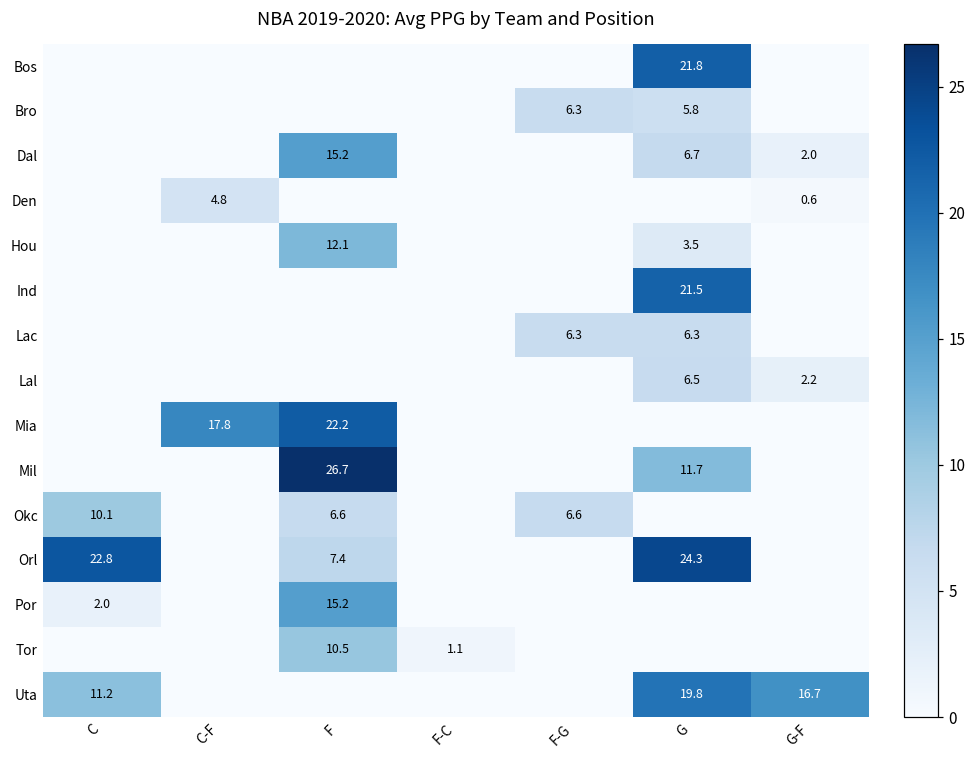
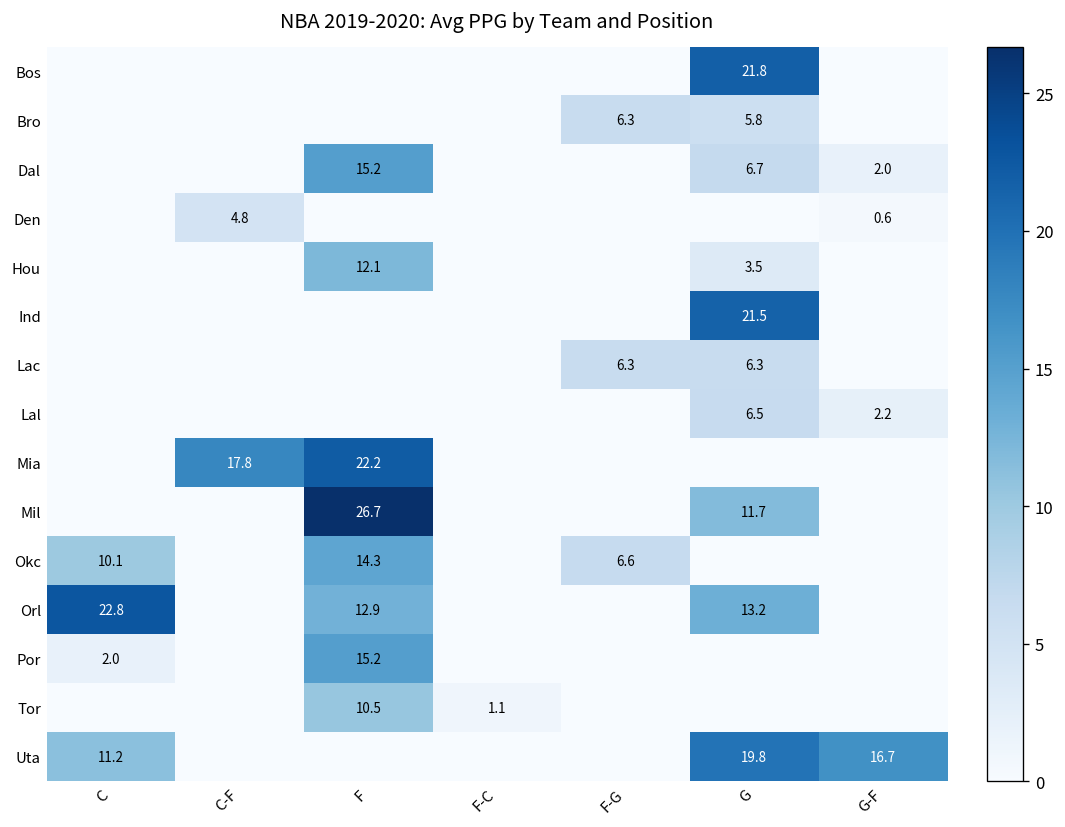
Okc, F: 6.6 -> 14.3
Orl, F: 7.4 -> 12.9
Orl, G: 24.3 -> 13.2
